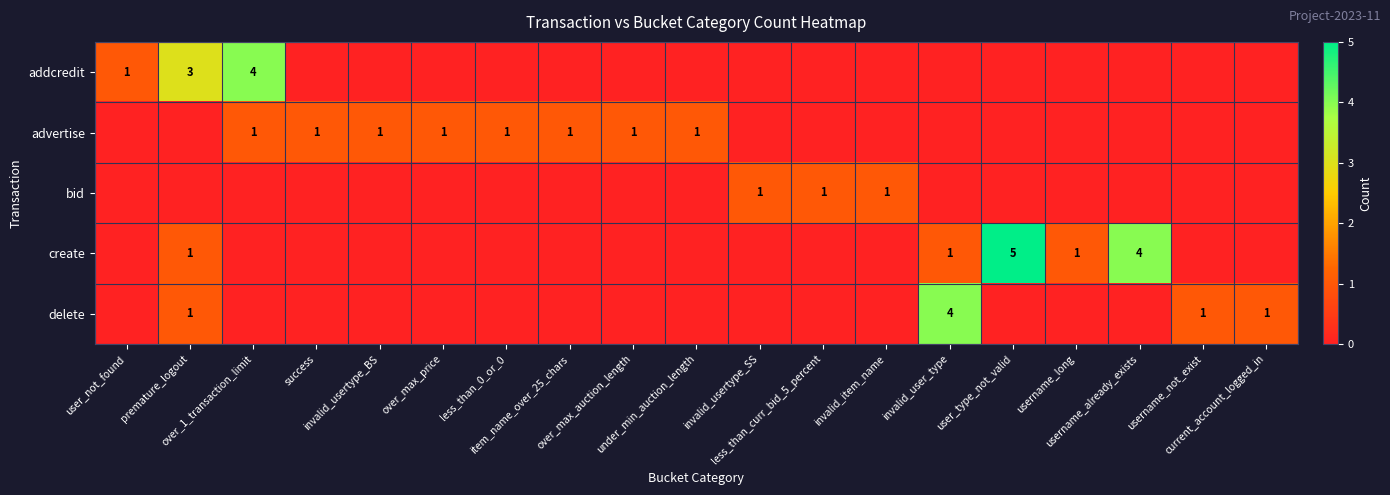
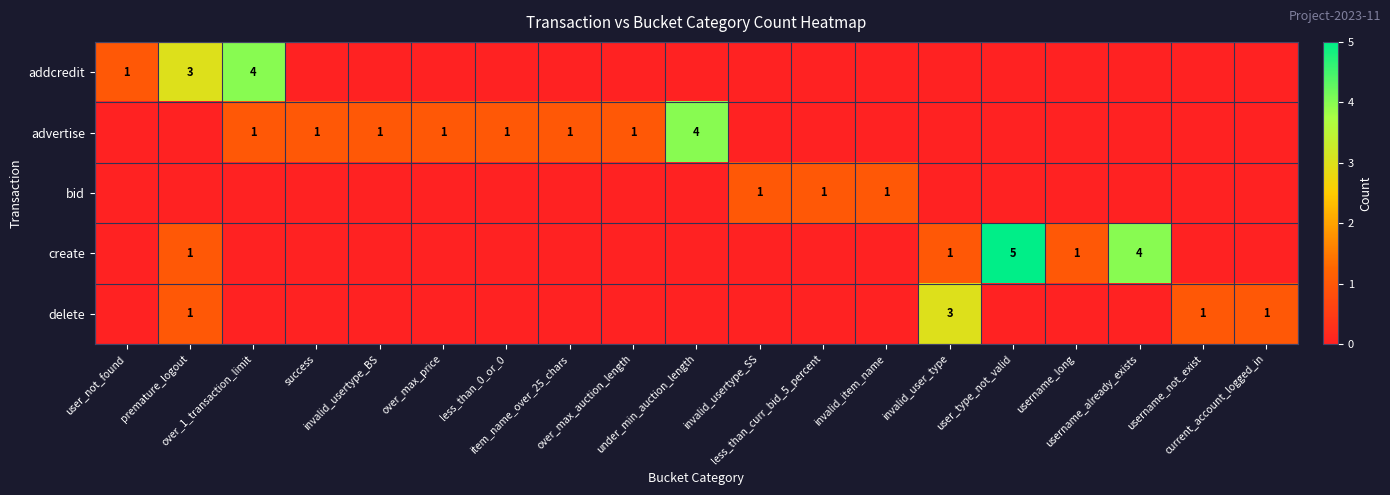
advertise, under_min_auction_length: 1 -> 4
delete, invalid_user_type: 4 -> 3
